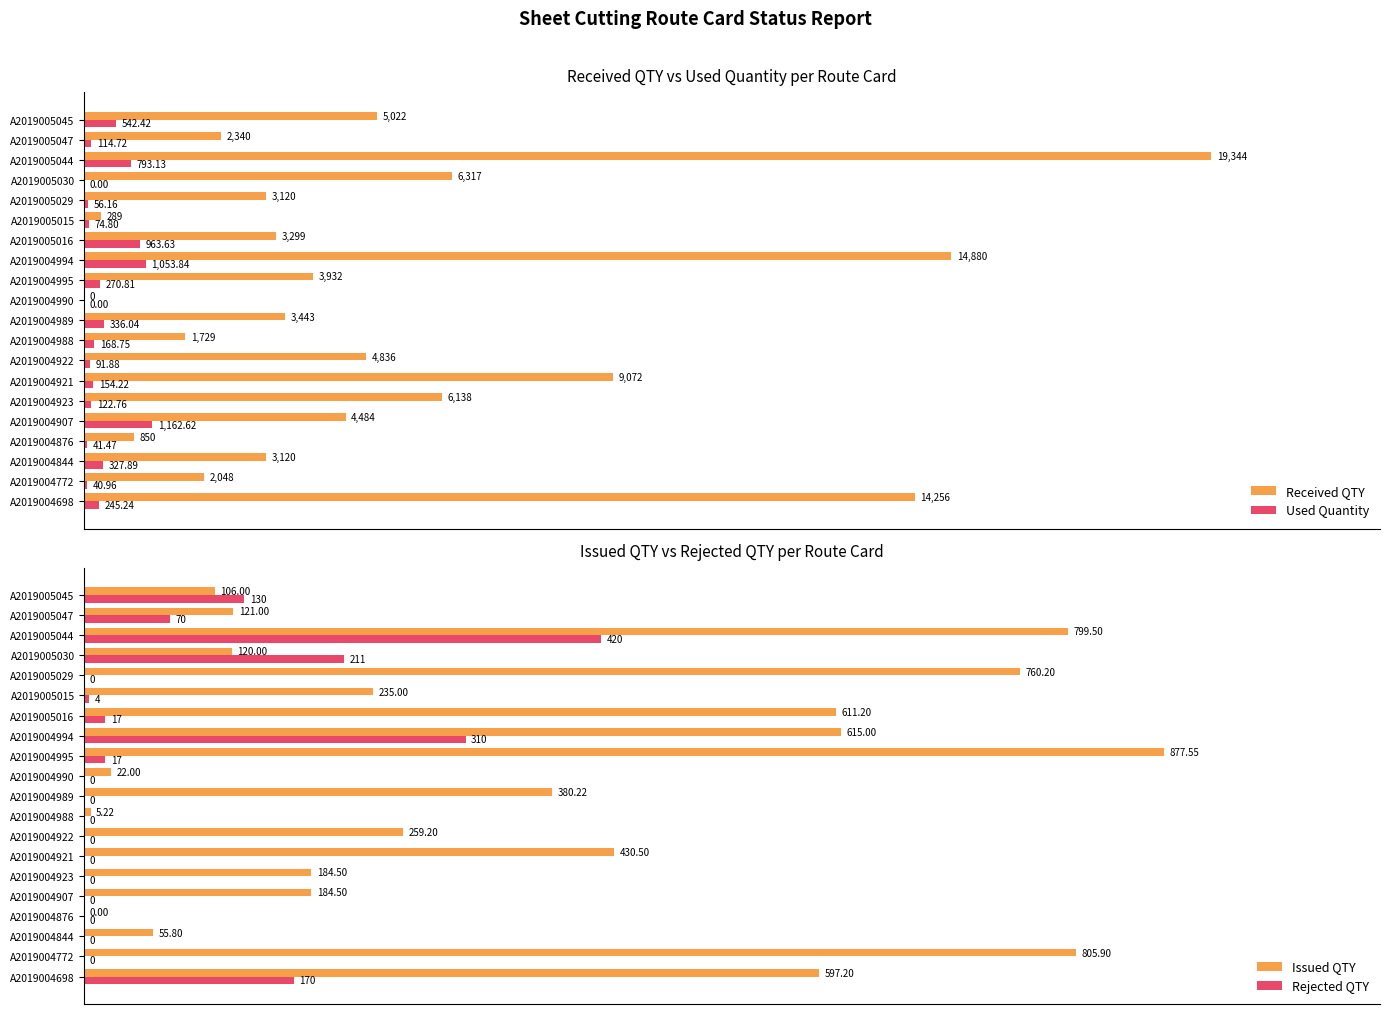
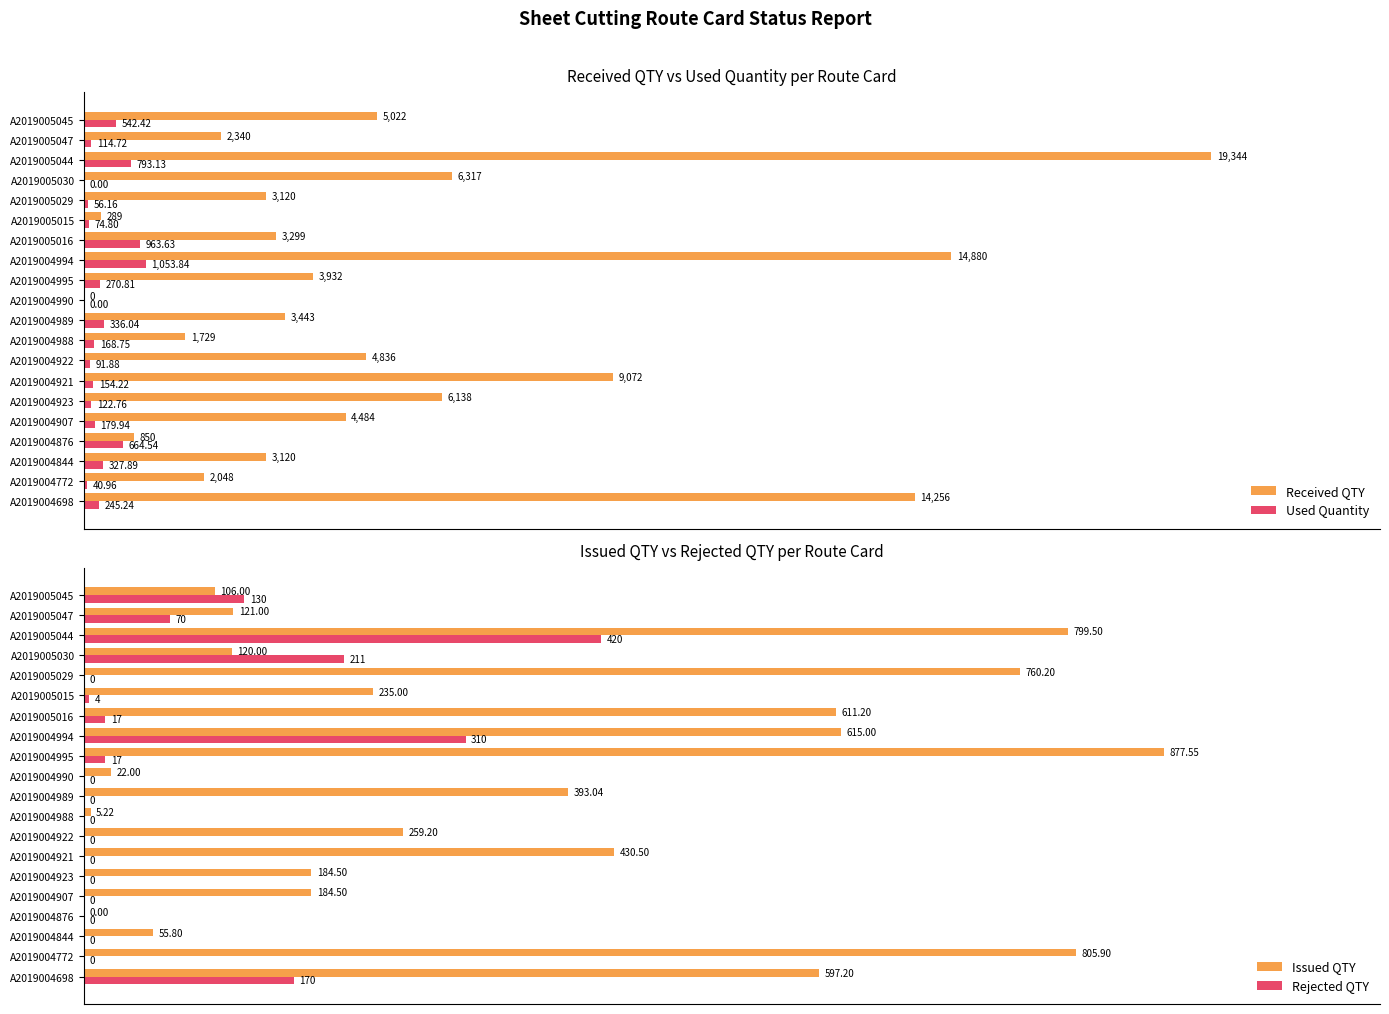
Received QTY vs Used Quantity per Route Card, Used Quantity, A2019004907: 1,162.62 -> 179.94
Received QTY vs Used Quantity per Route Card, Used Quantity, A2019004876: 41.47 -> 664.54
Issued QTY vs Rejected QTY per Route Card, Issued QTY, A2019004989: 380.22 -> 393.04
